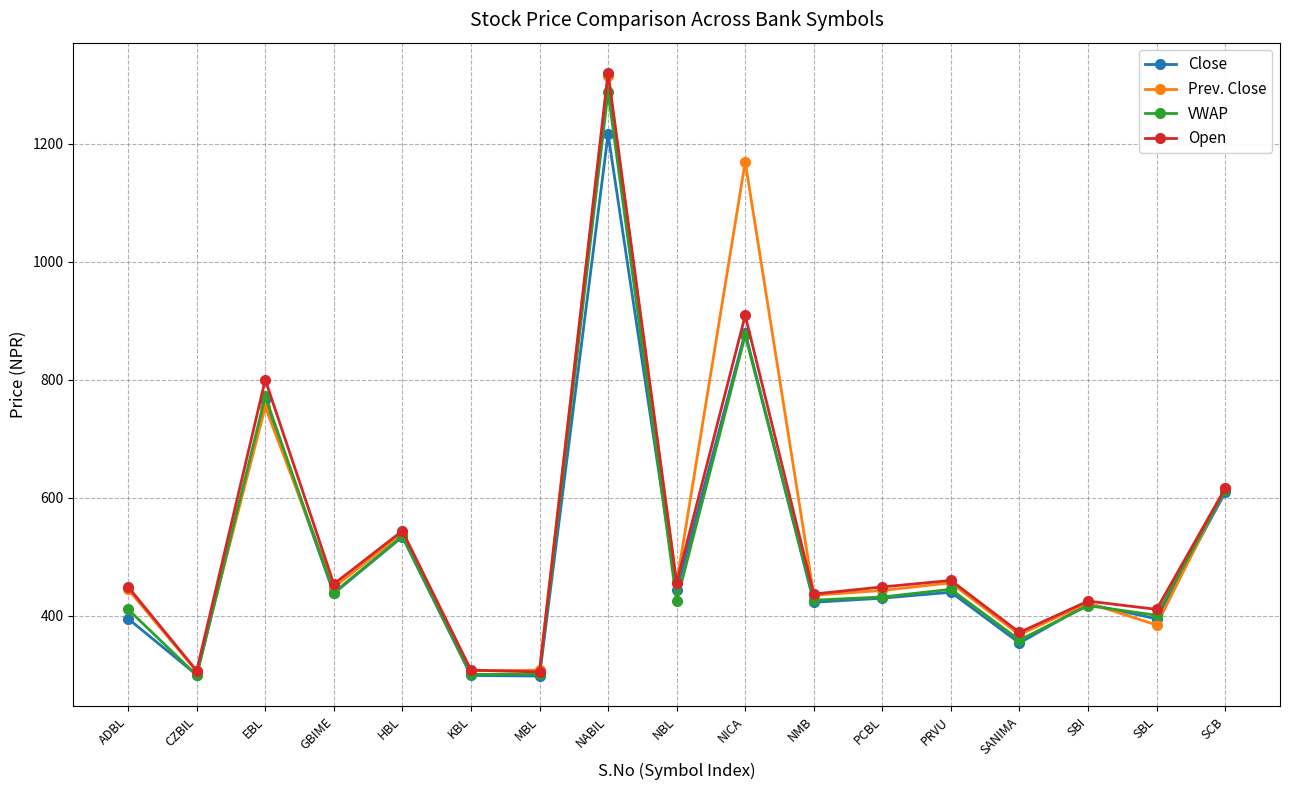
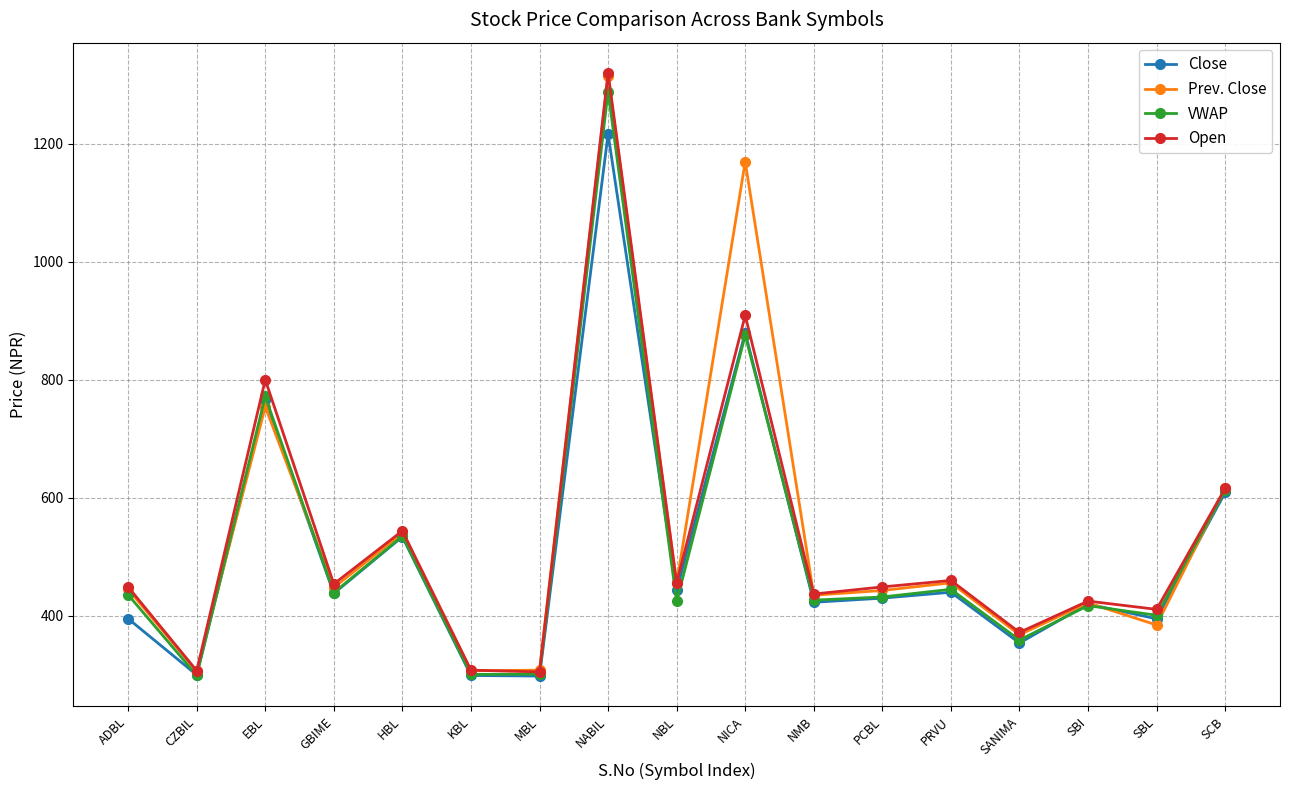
VWAP, ADBL: 410 -> 440
